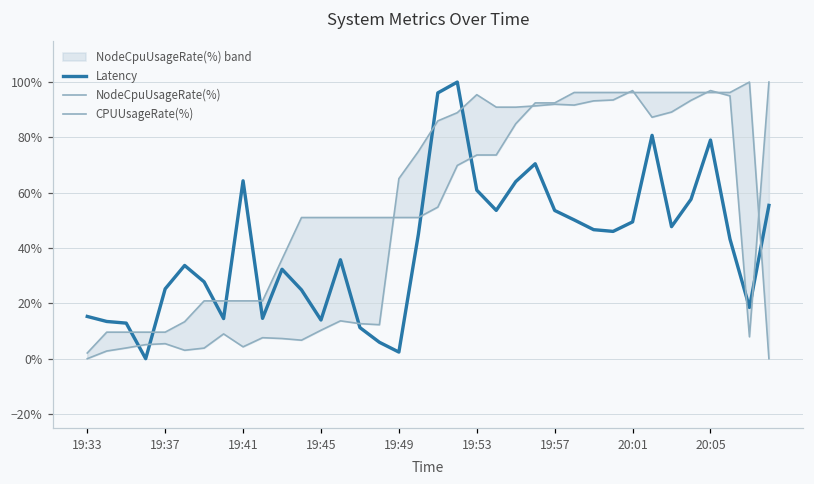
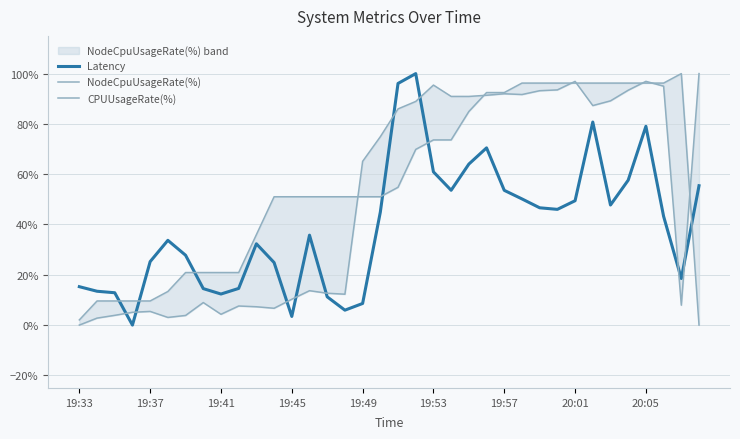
Latency, 19:41: 64% -> 12%
Latency, 19:45: 14% -> 3%
Latency, 19:49: 2% -> 9%
